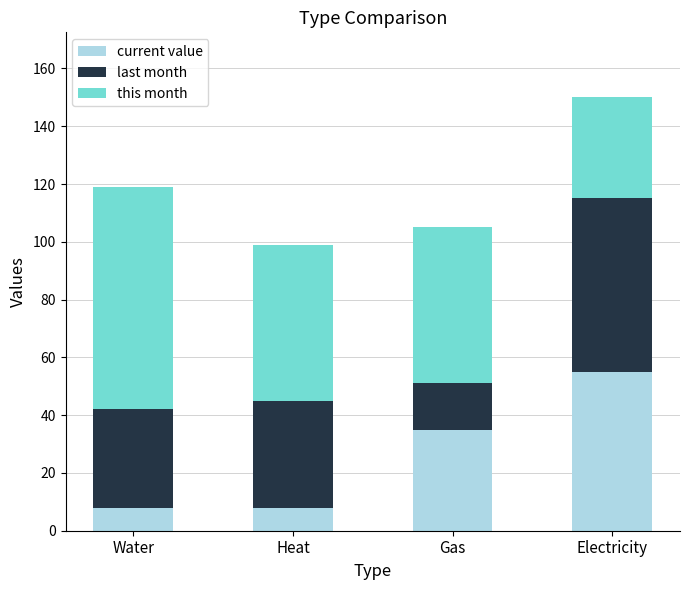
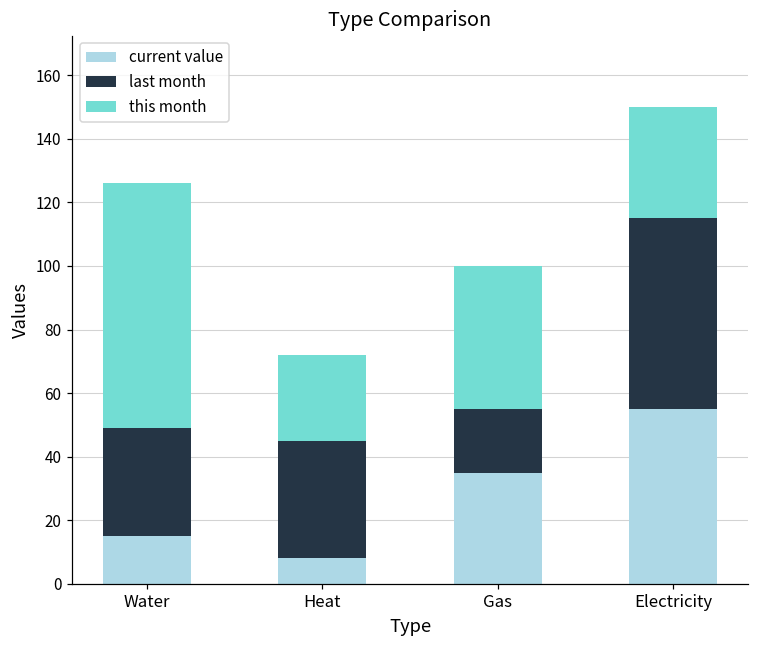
current value, Water: 8 -> 15
this month, Heat: 54 -> 27
last month, Gas: 16 -> 20
this month, Gas: 54 -> 45
